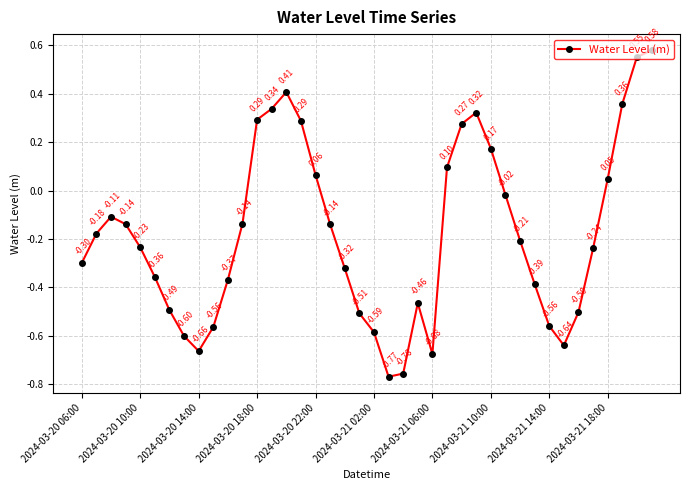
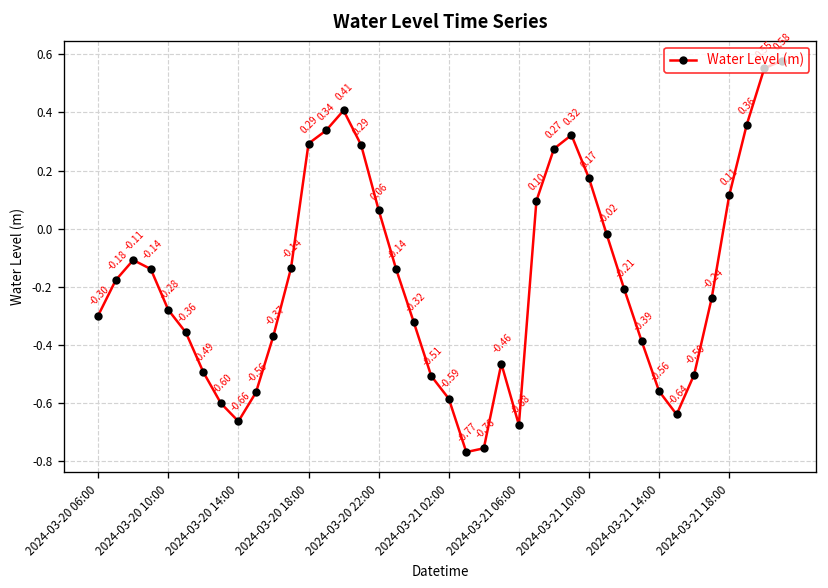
2024-03-20 10:00: -0.23 -> -0.28
2024-03-21 18:00: 0.05 -> 0.11
